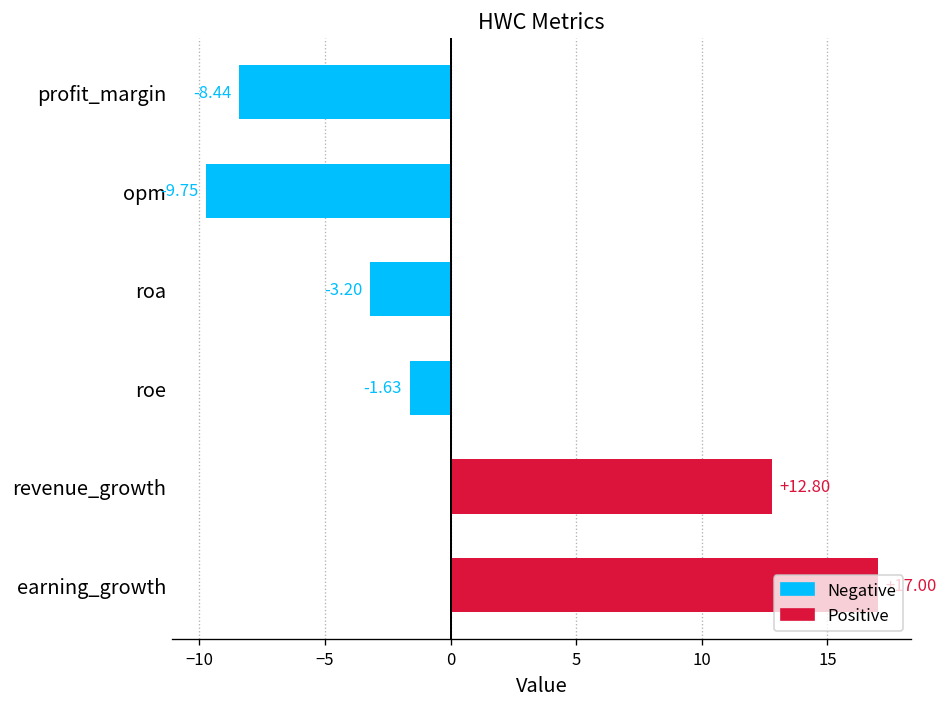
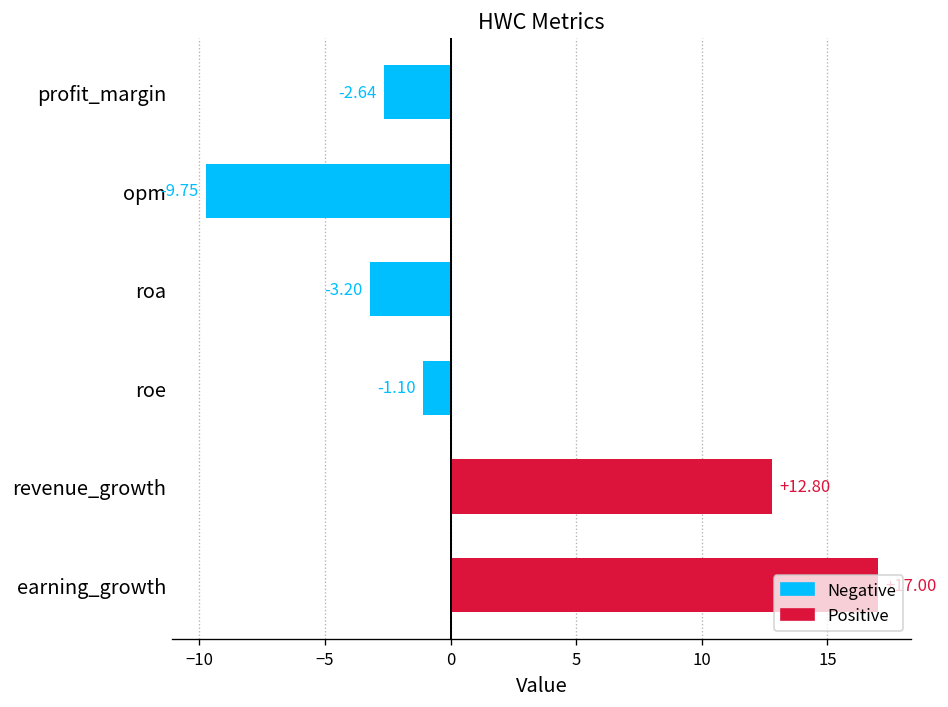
profit_margin: -8.44 -> -2.64
roe: -1.63 -> -1.10
